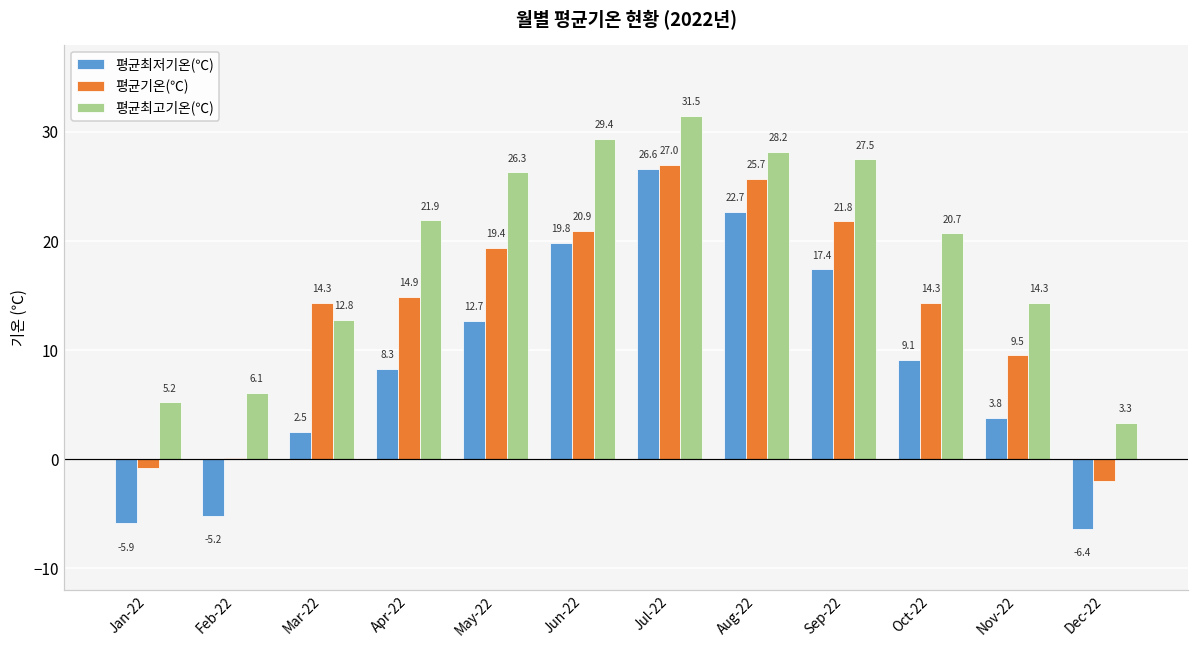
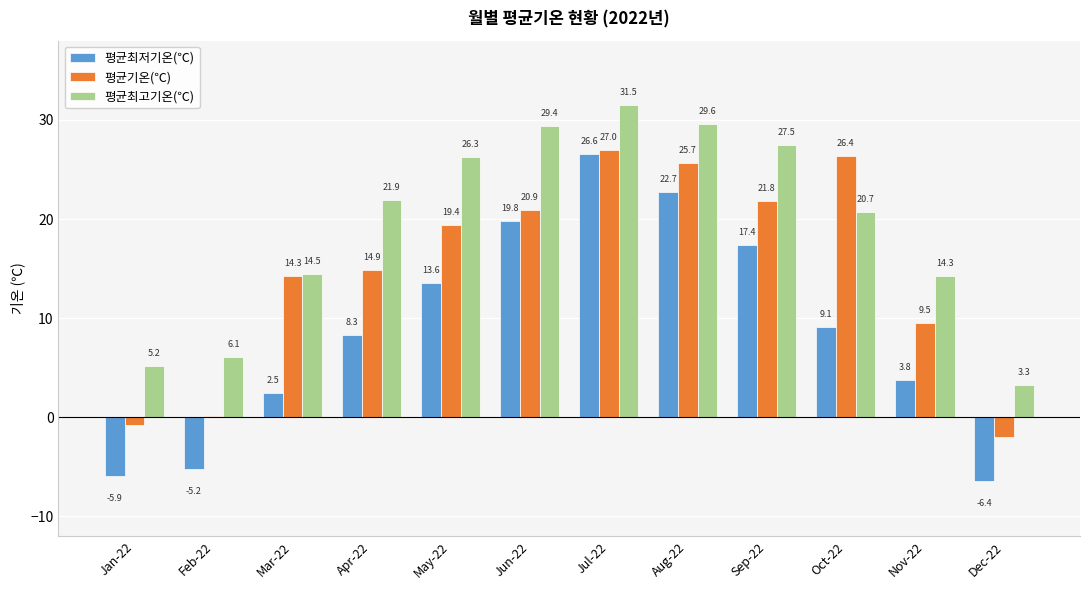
평균최고기온(℃), Mar-22: 12.8 -> 14.5
평균최저기온(℃), May-22: 12.7 -> 13.6
평균최고기온(℃), Aug-22: 28.2 -> 29.6
평균기온(℃), Oct-22: 14.3 -> 26.4
